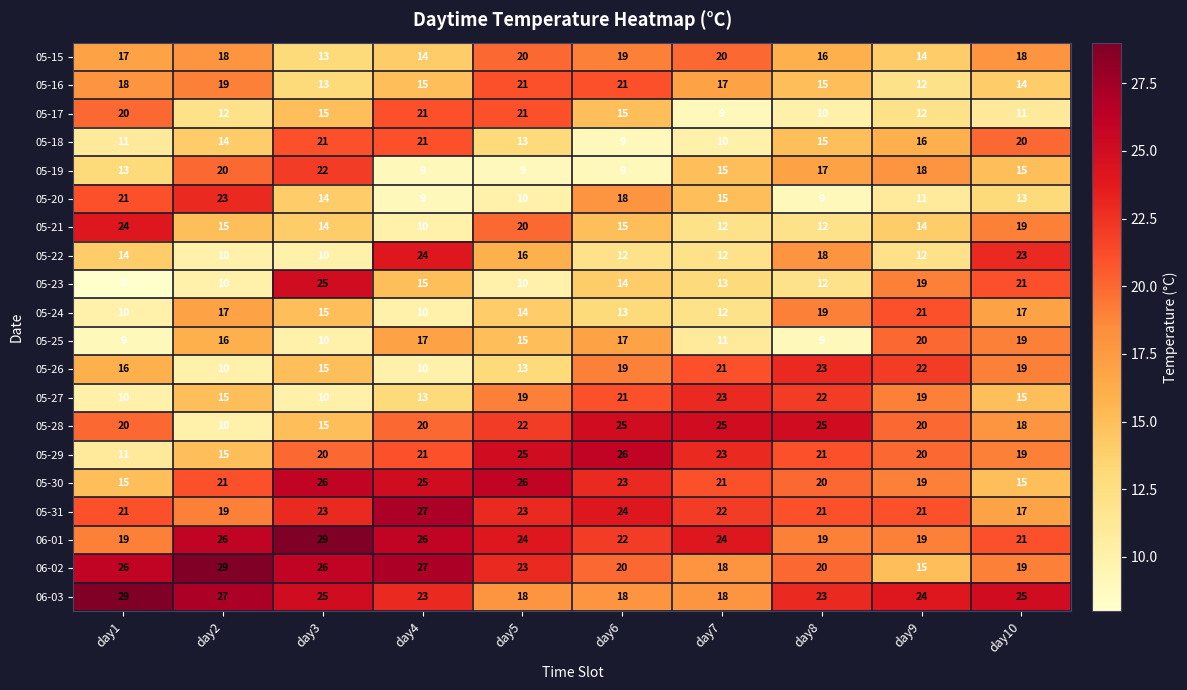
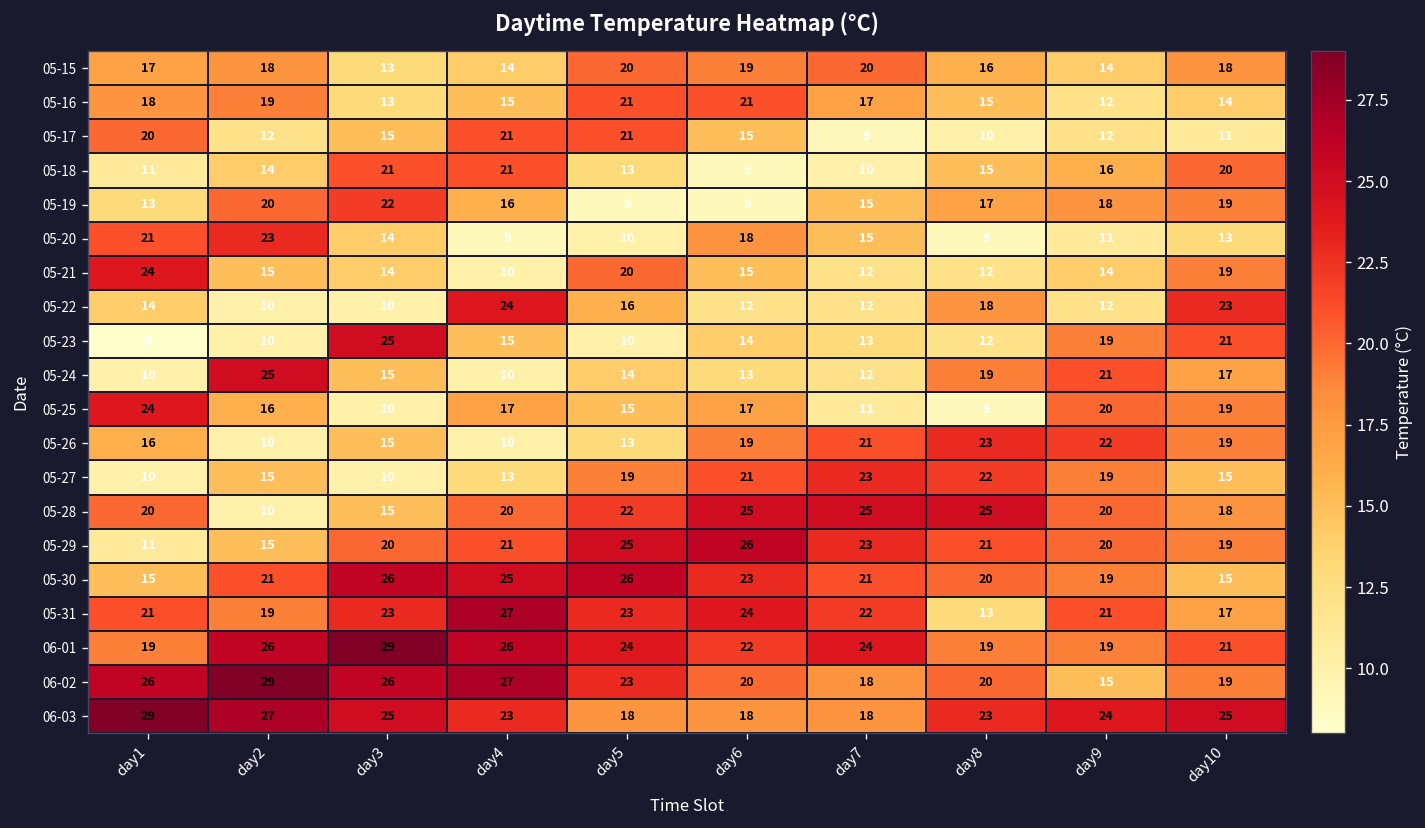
05-19, day4: 9 -> 16
05-19, day10: 15 -> 19
05-24, day2: 17 -> 25
05-25, day1: 9 -> 24
05-31, day8: 21 -> 13
